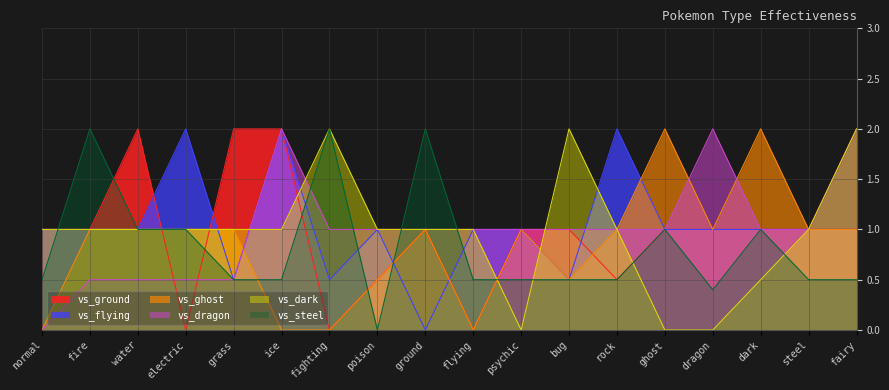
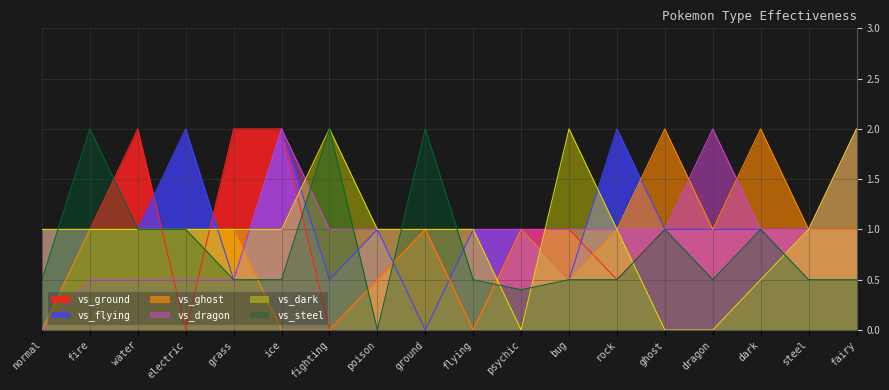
vs_steel, psychic: 0.5 -> 0.4
vs_steel, dragon: 0.4 -> 0.5
